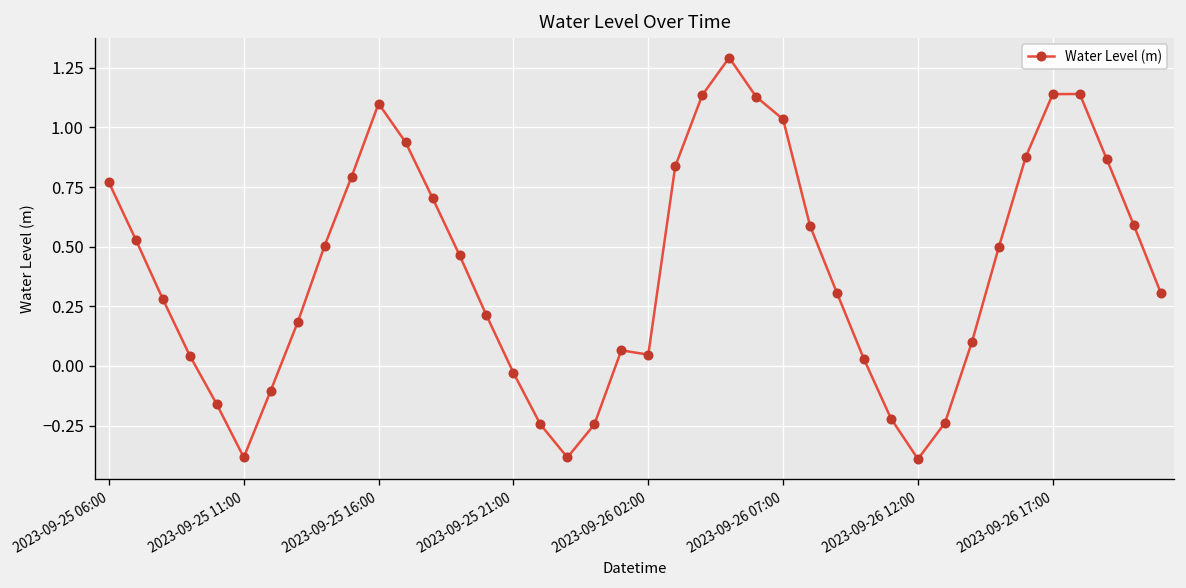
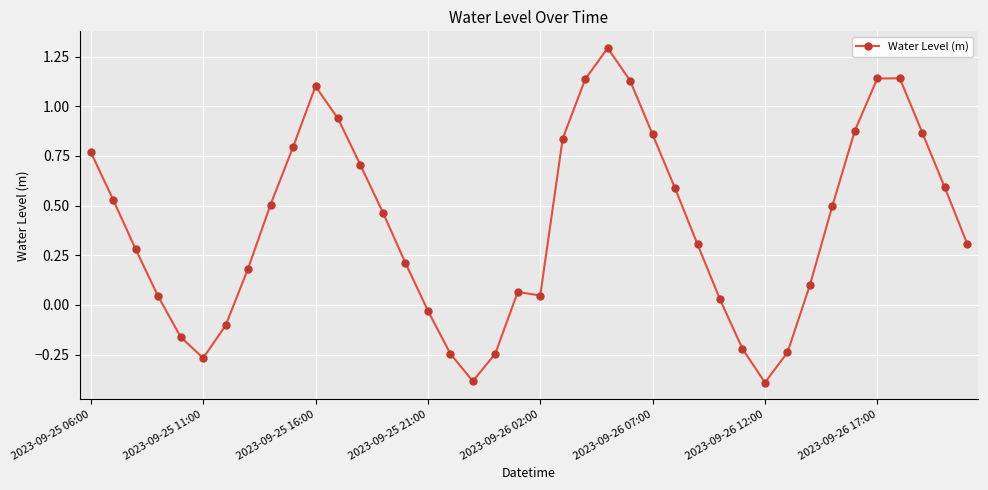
2023-09-25 11:00: -0.38 -> -0.27
2023-09-26 07:00: 1.03 -> 0.86
